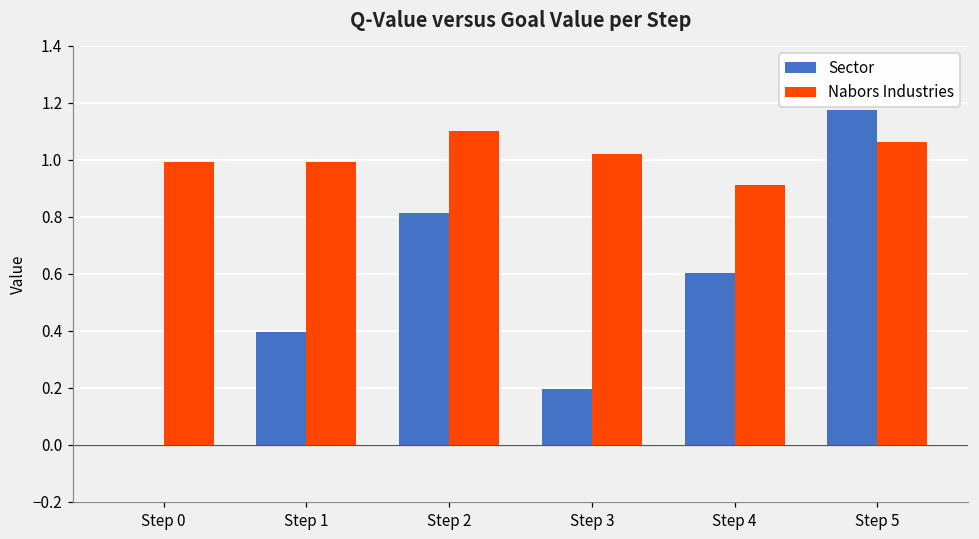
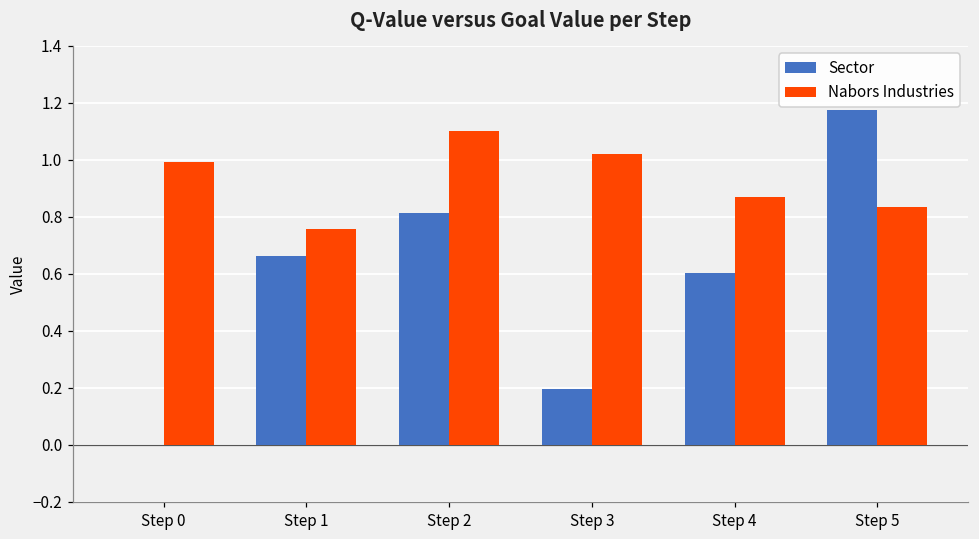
Sector, Step 1: 0.40 -> 0.66
Nabors Industries, Step 1: 0.99 -> 0.76
Nabors Industries, Step 4: 0.91 -> 0.87
Nabors Industries, Step 5: 1.06 -> 0.83
